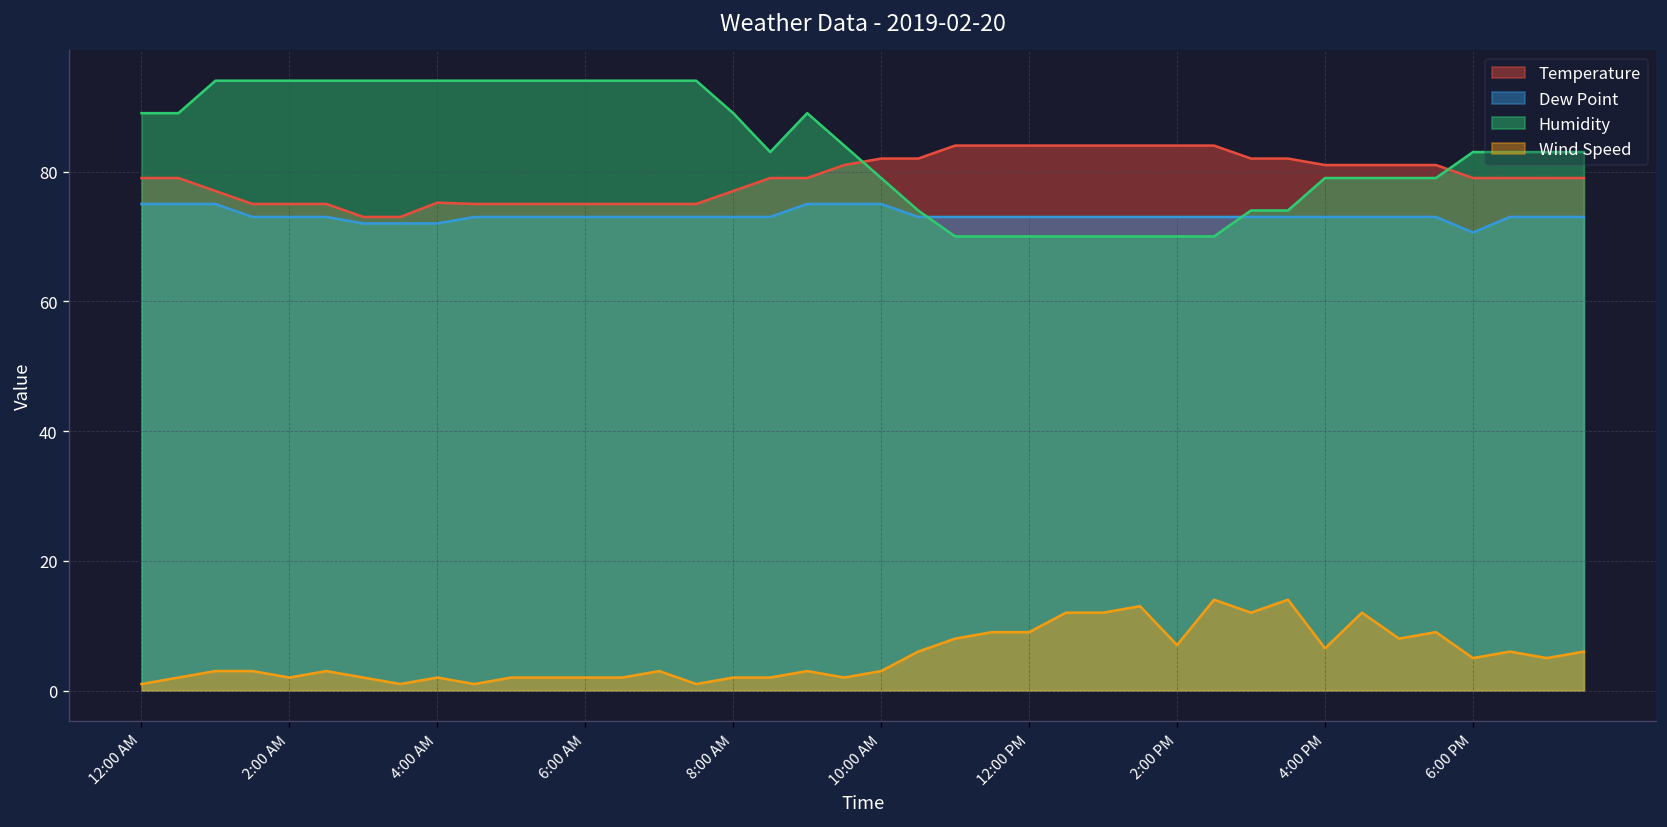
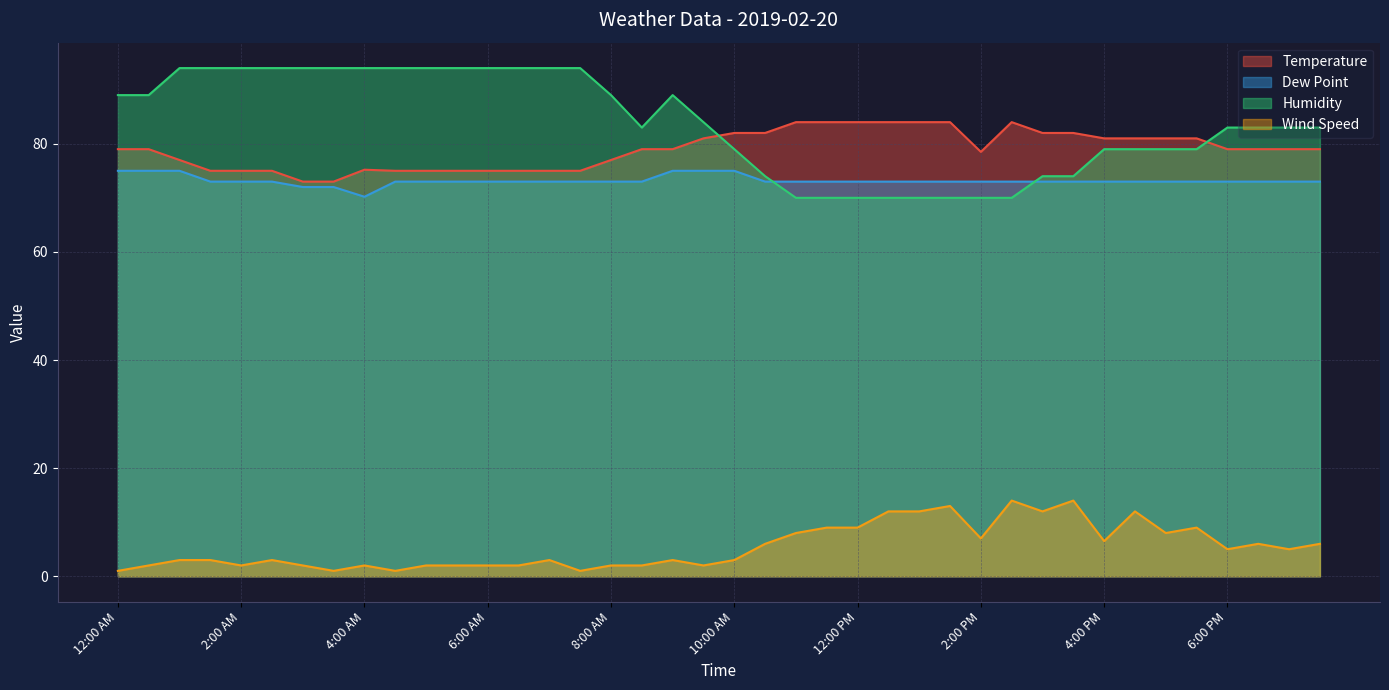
Dew Point, 4:00 AM: 72 -> 70
Temperature, 2:00 PM: 84 -> 79
Dew Point, 6:00 PM: 71 -> 73
